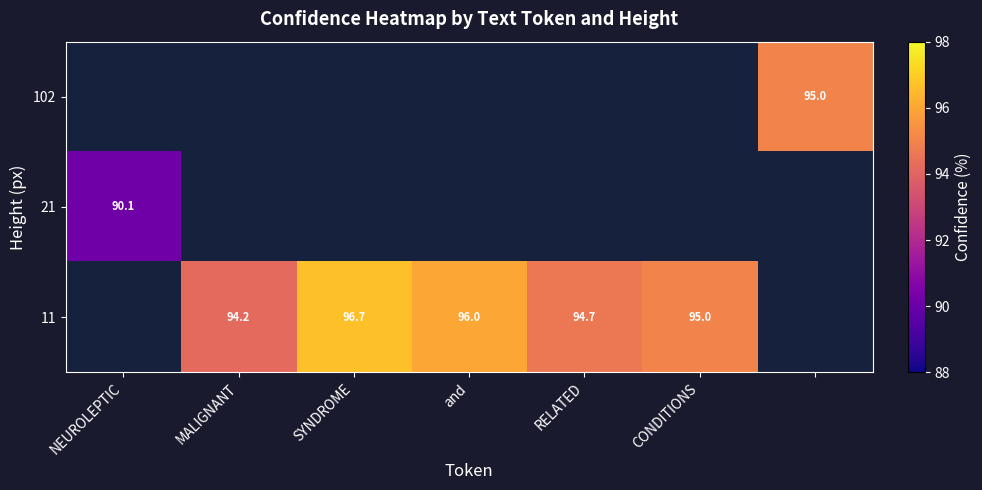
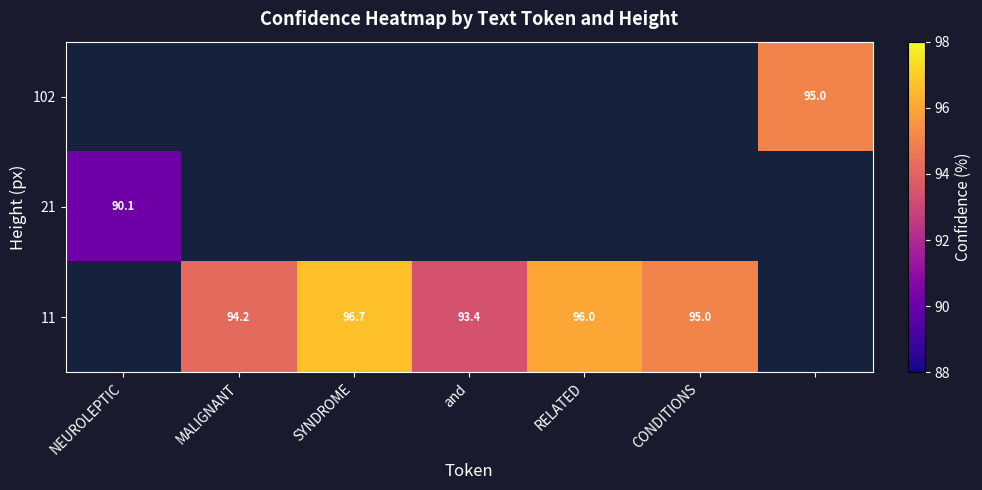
11, and: 96.0 -> 93.4
11, RELATED: 94.7 -> 96.0
